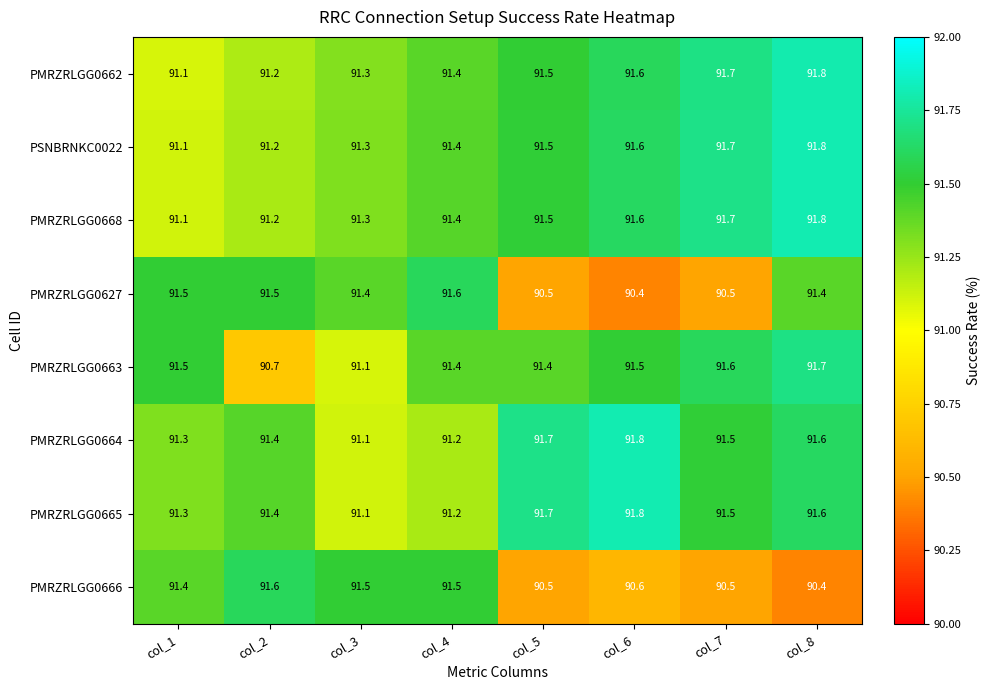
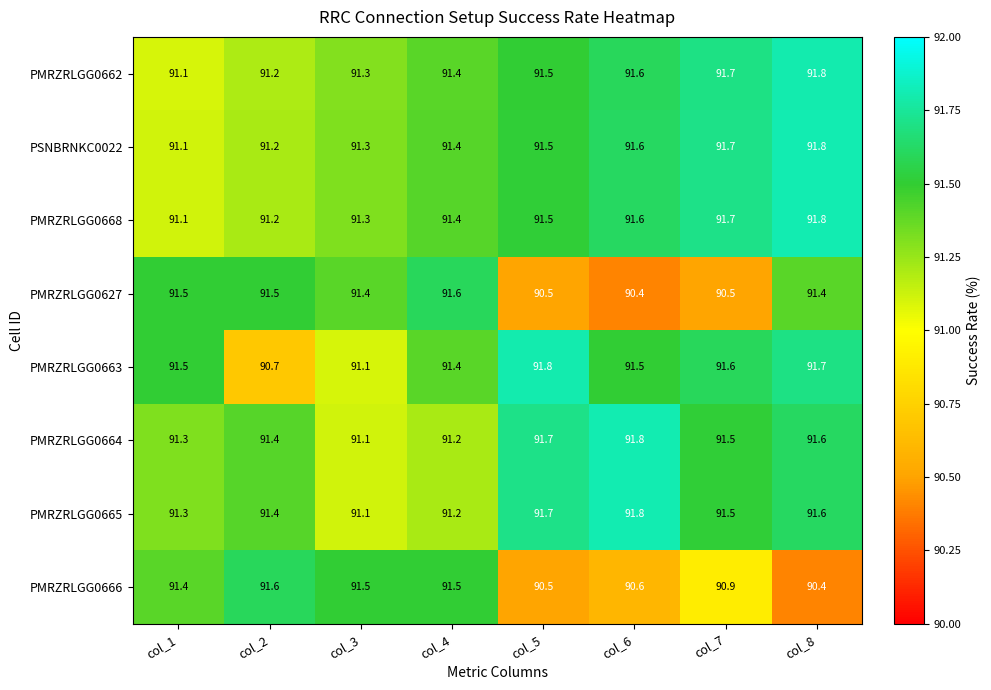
PMRZRLGG0663, col_5: 91.4 -> 91.8
PMRZRLGG0666, col_7: 90.5 -> 90.9
